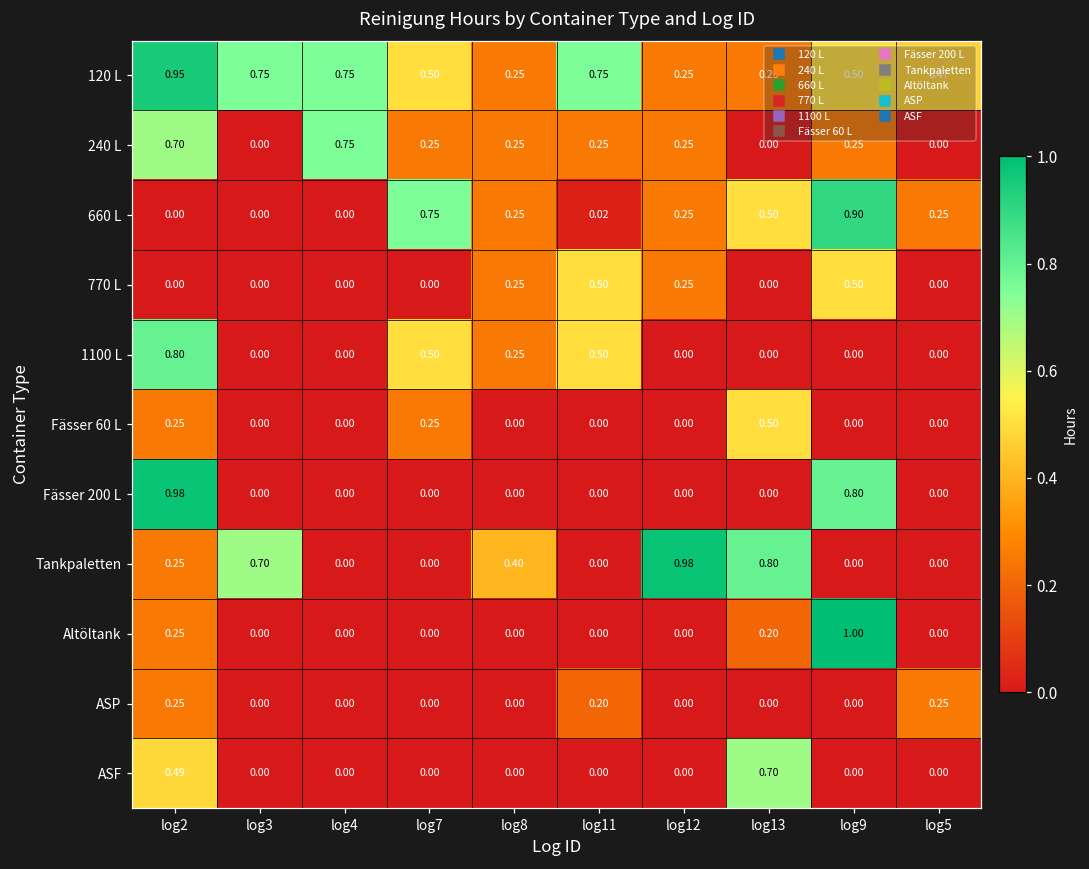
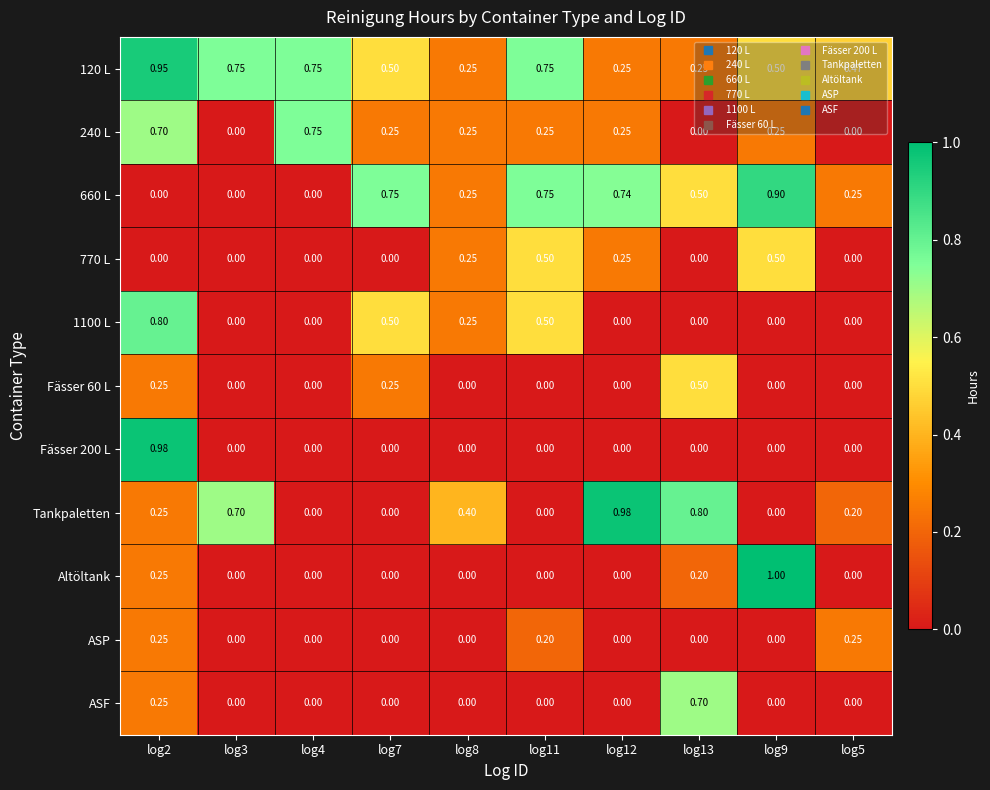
660 L, log11: 0.02 -> 0.75
660 L, log12: 0.25 -> 0.74
Fässer 200 L, log9: 0.80 -> 0.00
Tankpaletten, log5: 0.00 -> 0.20
ASF, log2: 0.49 -> 0.25
